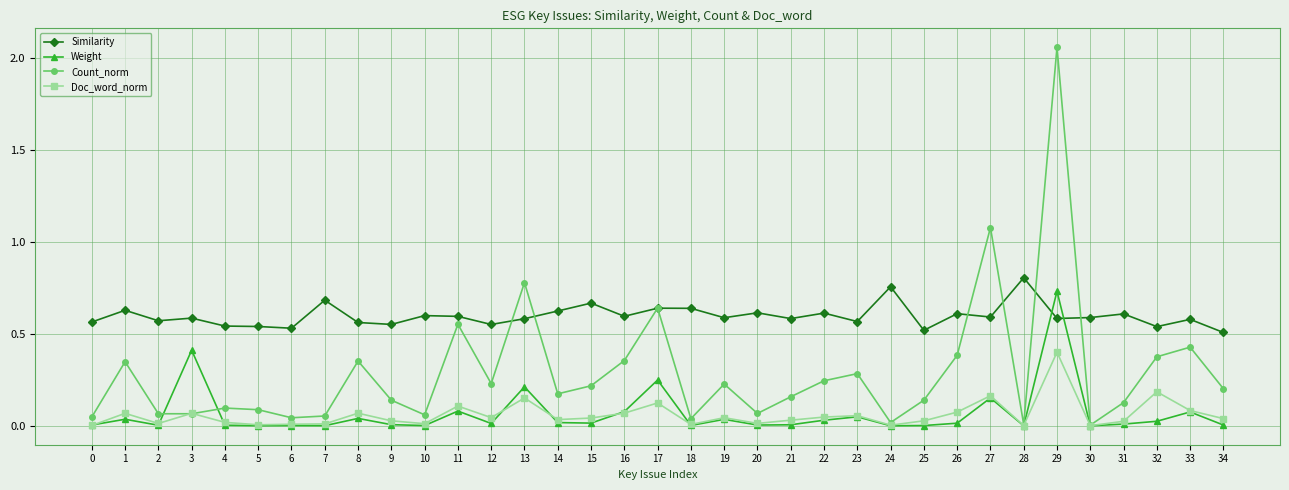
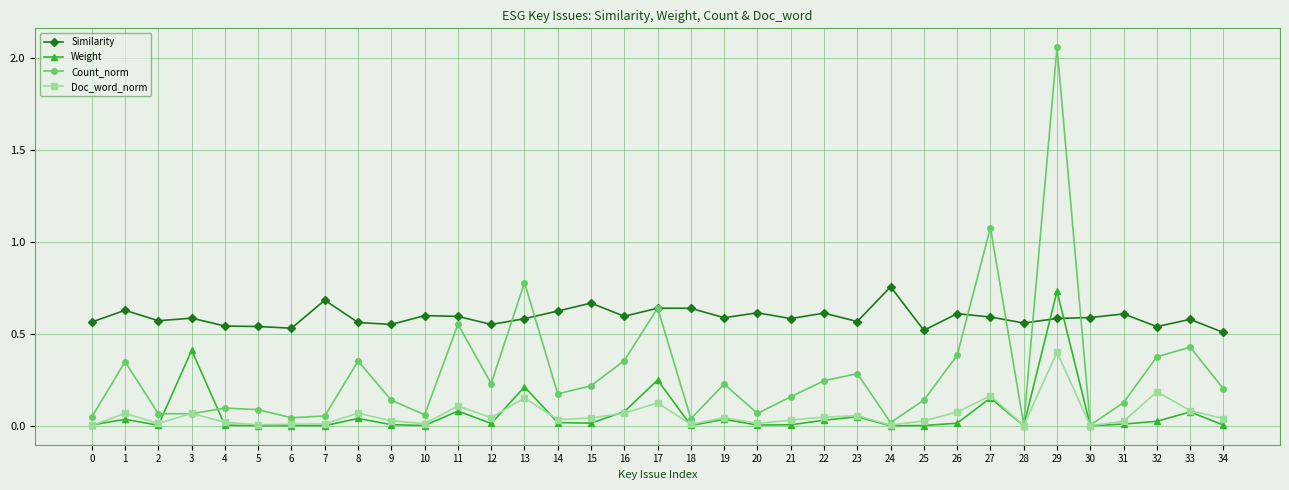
Similarity, 28: 0.80 -> 0.56
